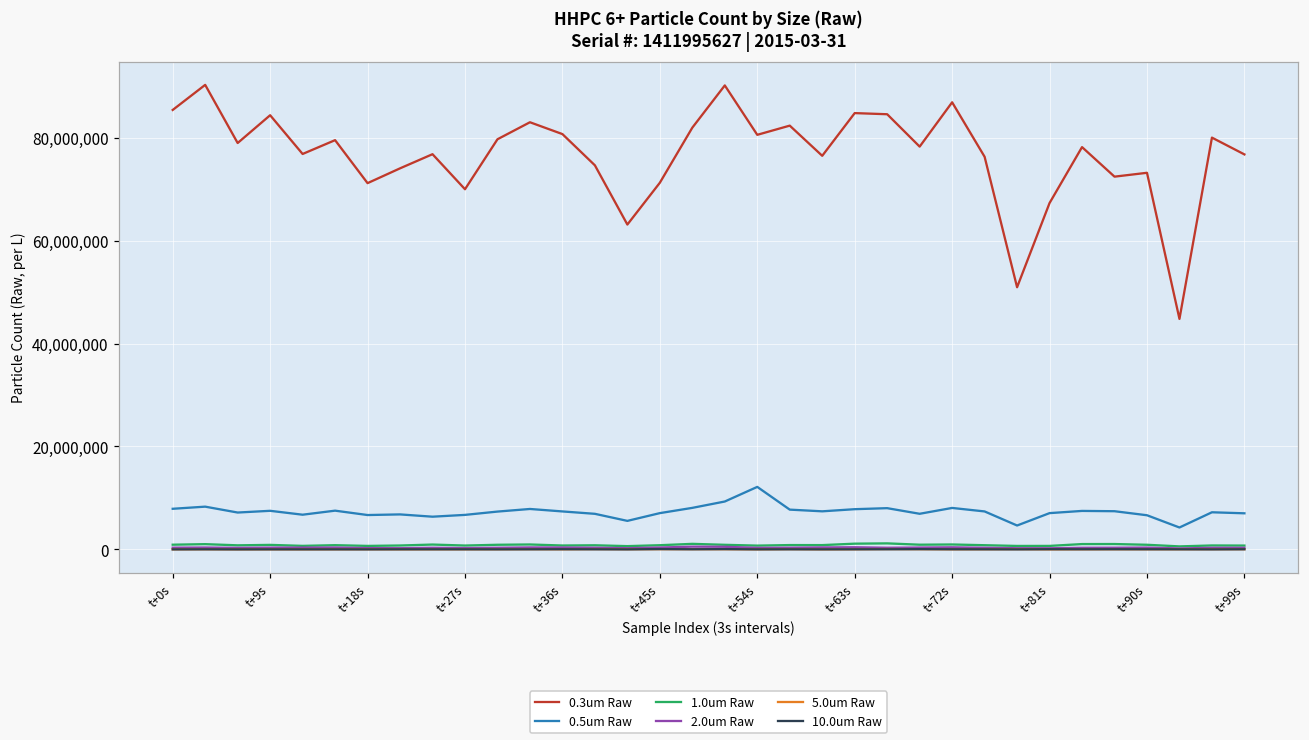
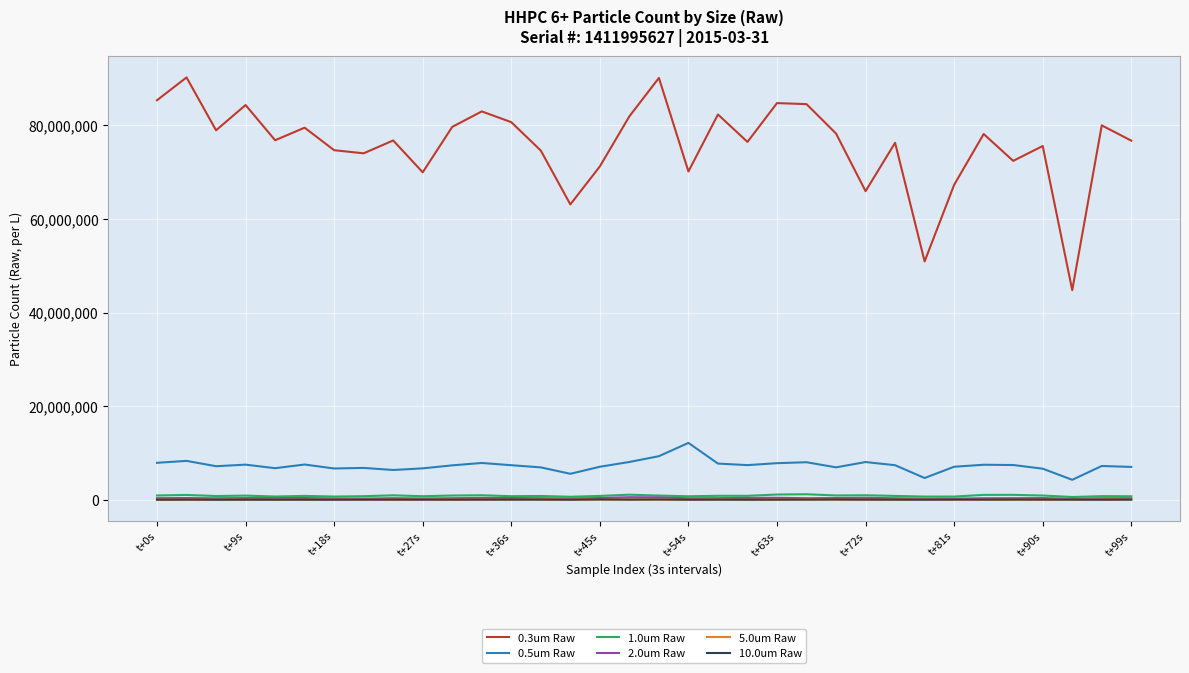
0.3um Raw, t+18s: 71,000,000 -> 75,000,000
0.3um Raw, t+54s: 81,000,000 -> 70,000,000
0.3um Raw, t+72s: 87,000,000 -> 66,000,000
0.3um Raw, t+90s: 73,000,000 -> 76,000,000
